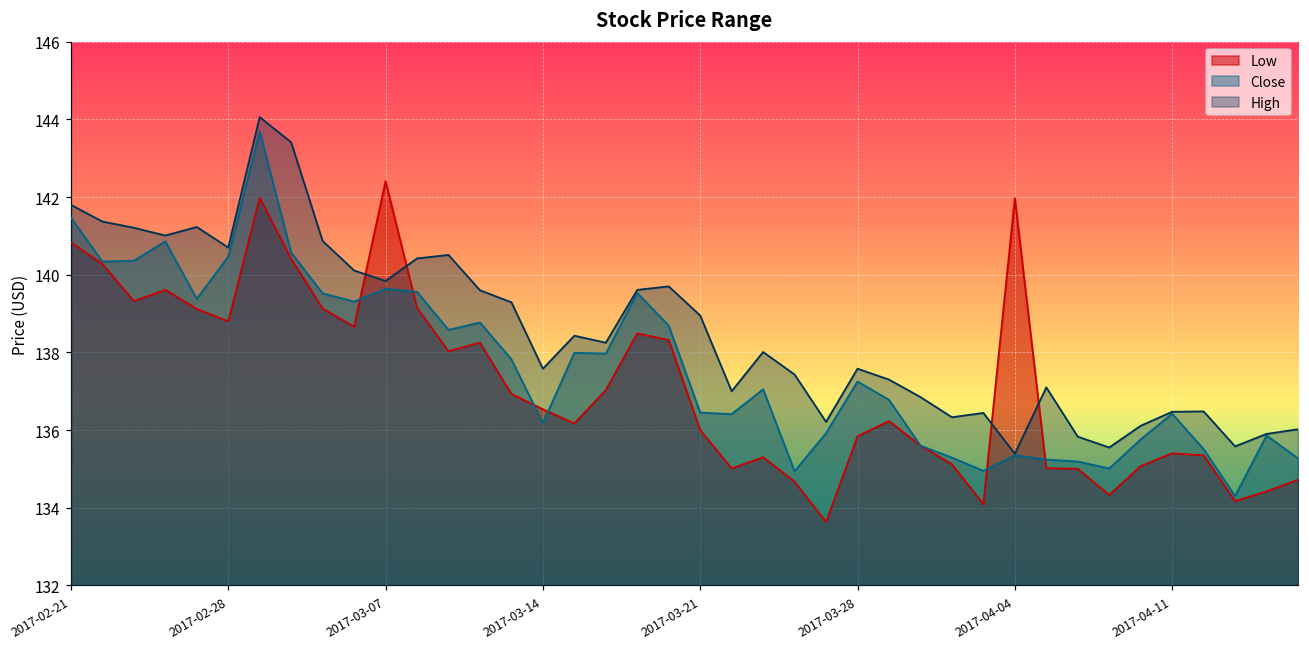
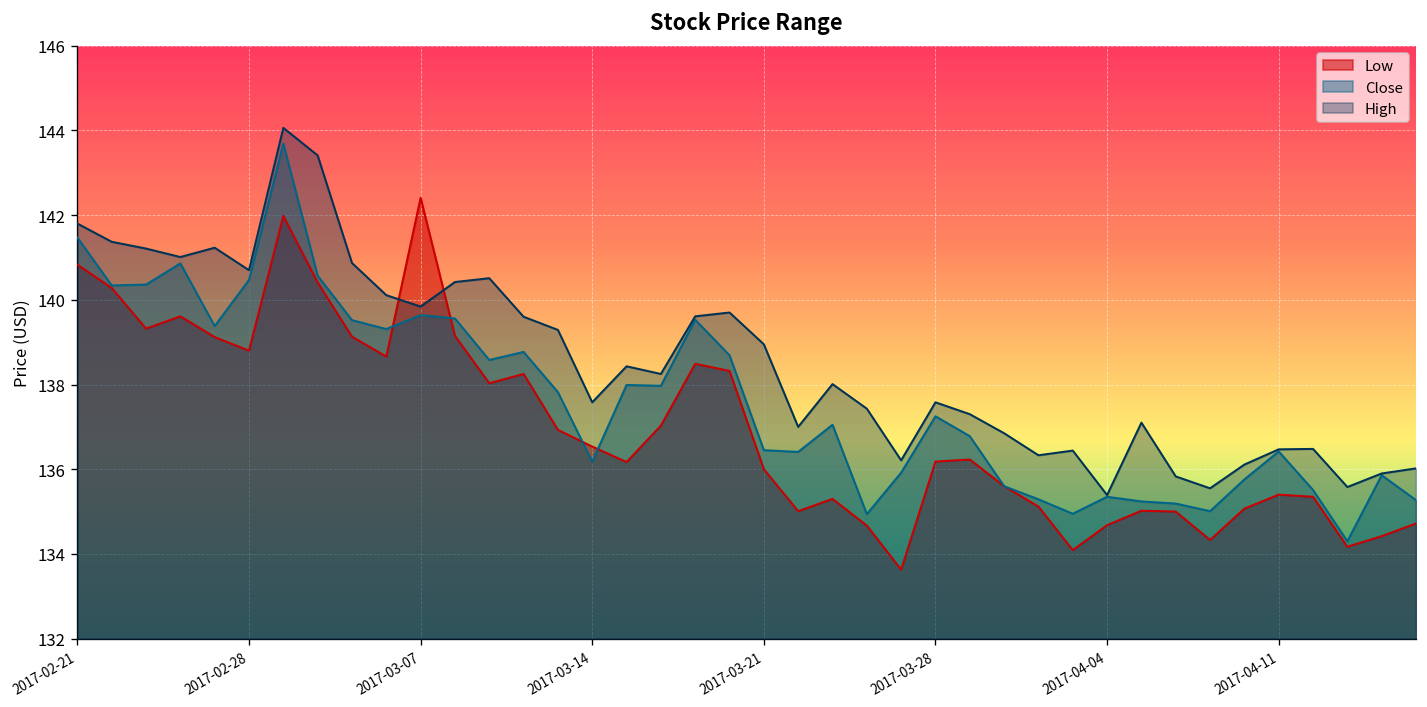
Low, 2017-03-28: 135.8 -> 136.2
Low, 2017-04-04: 142.0 -> 134.7
